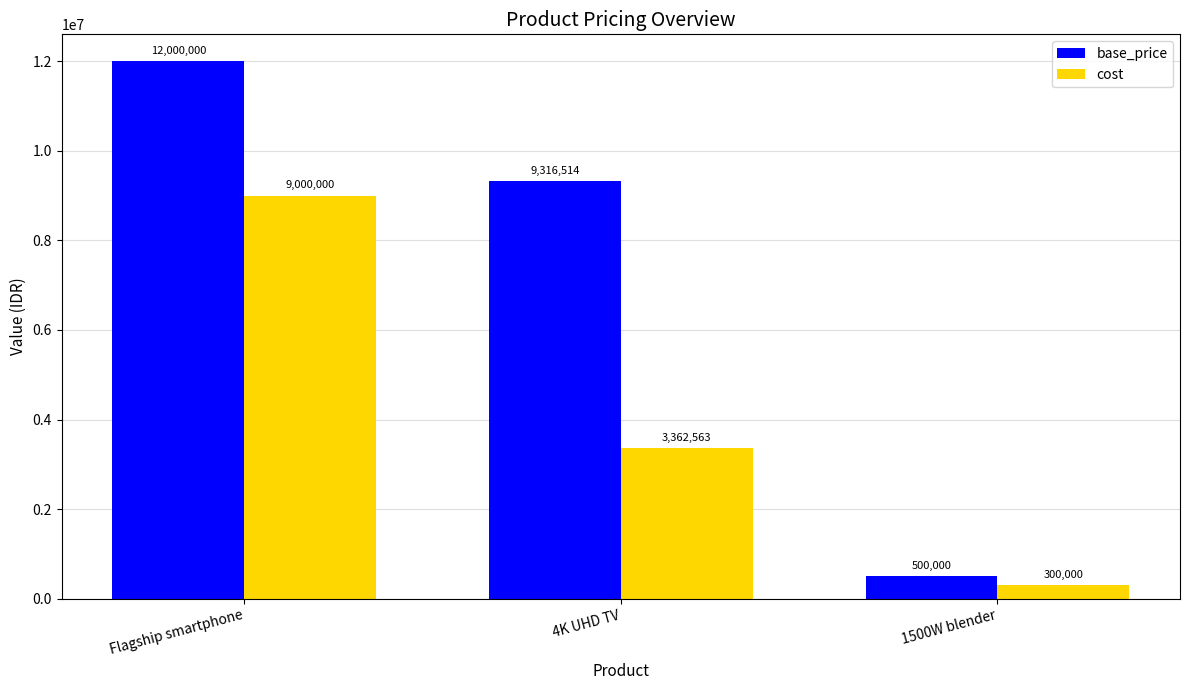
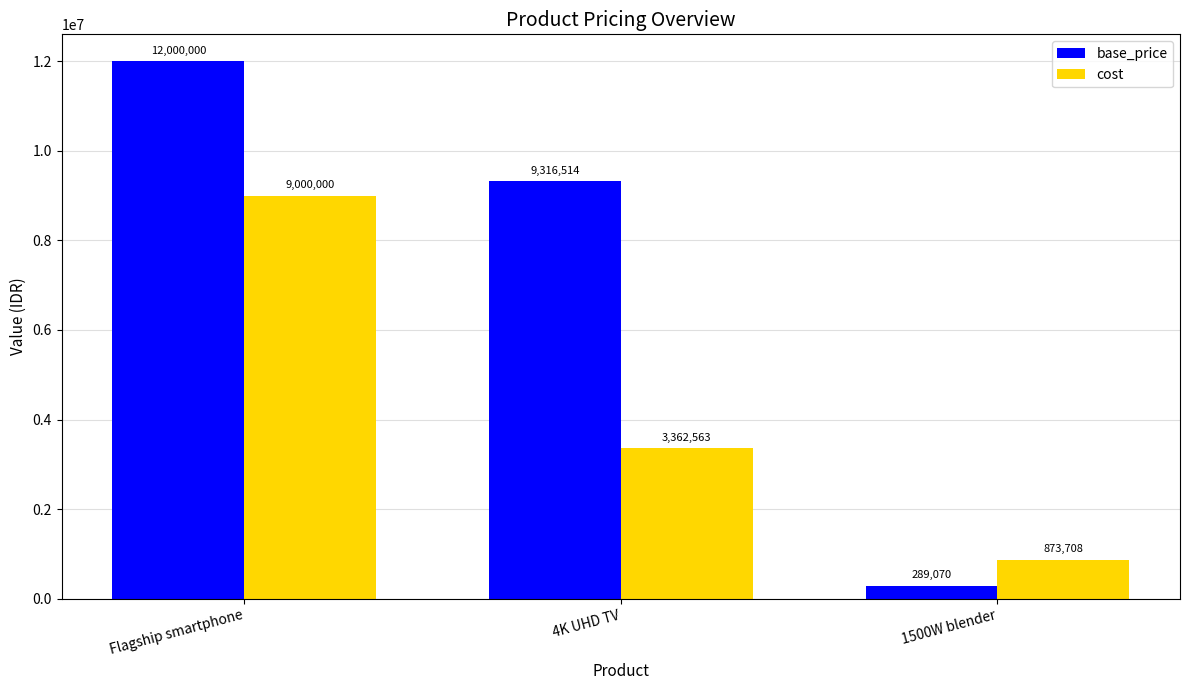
base_price, 1500W blender: 500,000 -> 289,070
cost, 1500W blender: 300,000 -> 873,708
